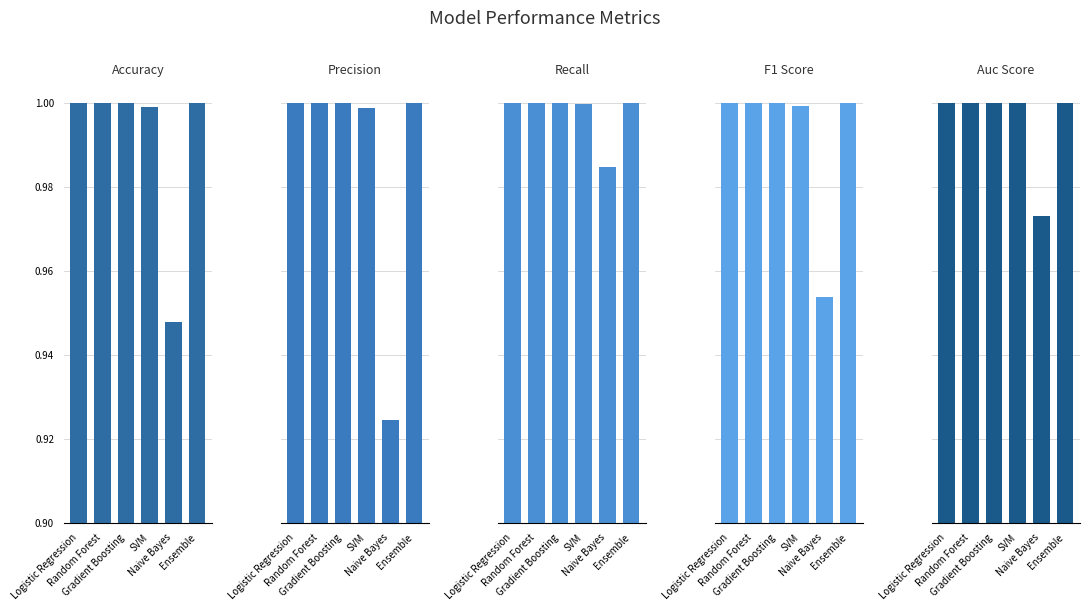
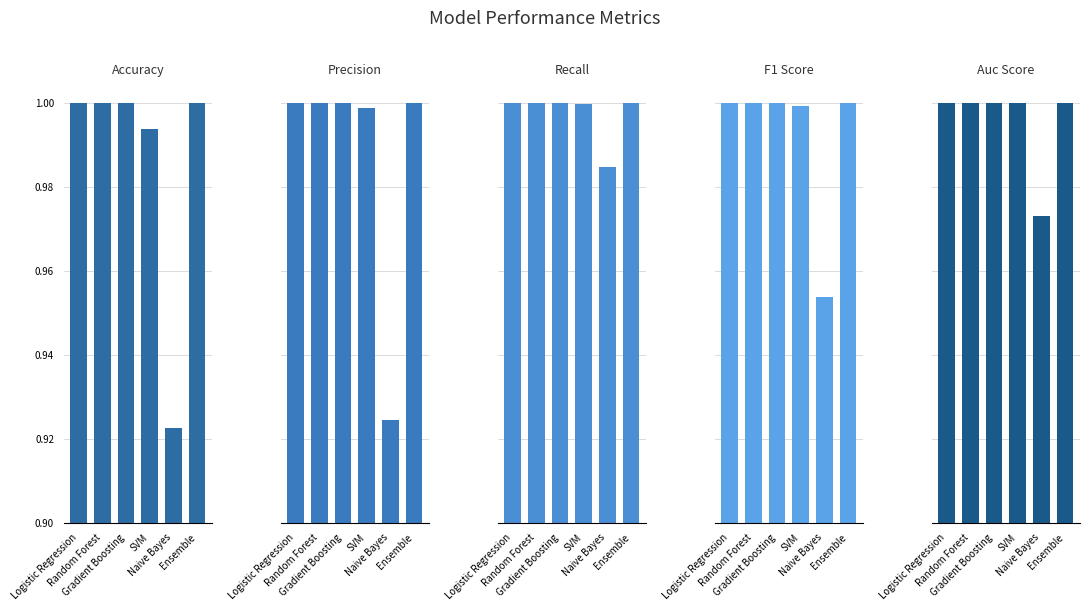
Accuracy, SVM: 0.999 -> 0.994
Accuracy, Naive Bayes: 0.948 -> 0.923
